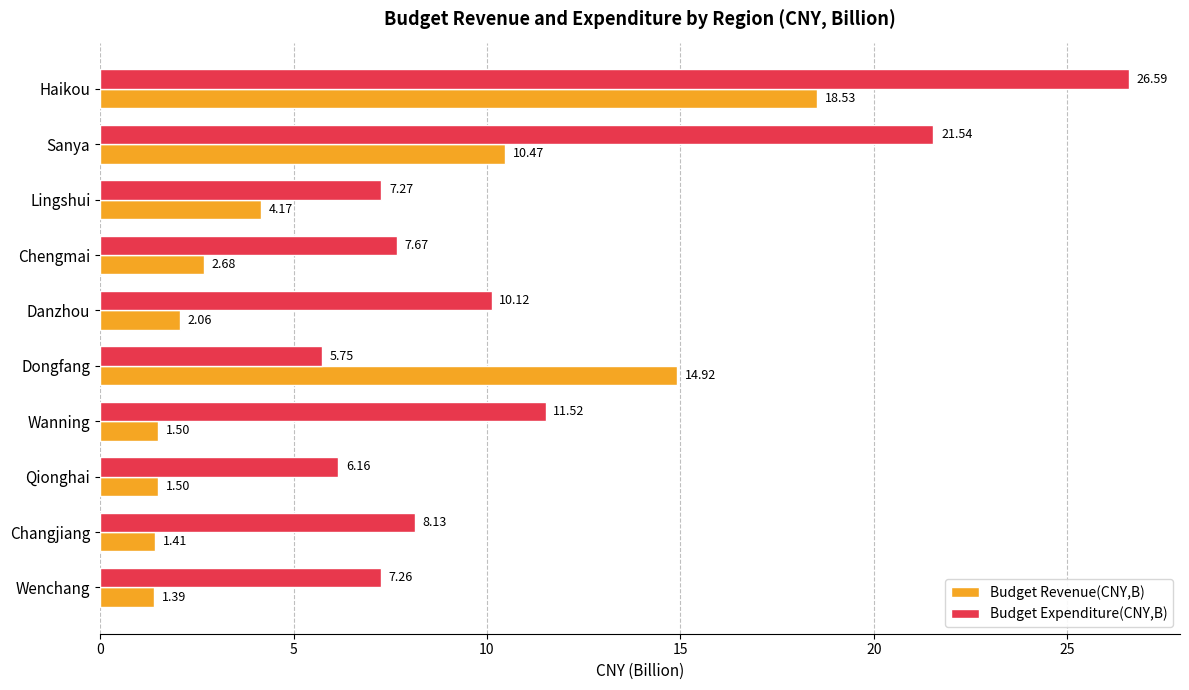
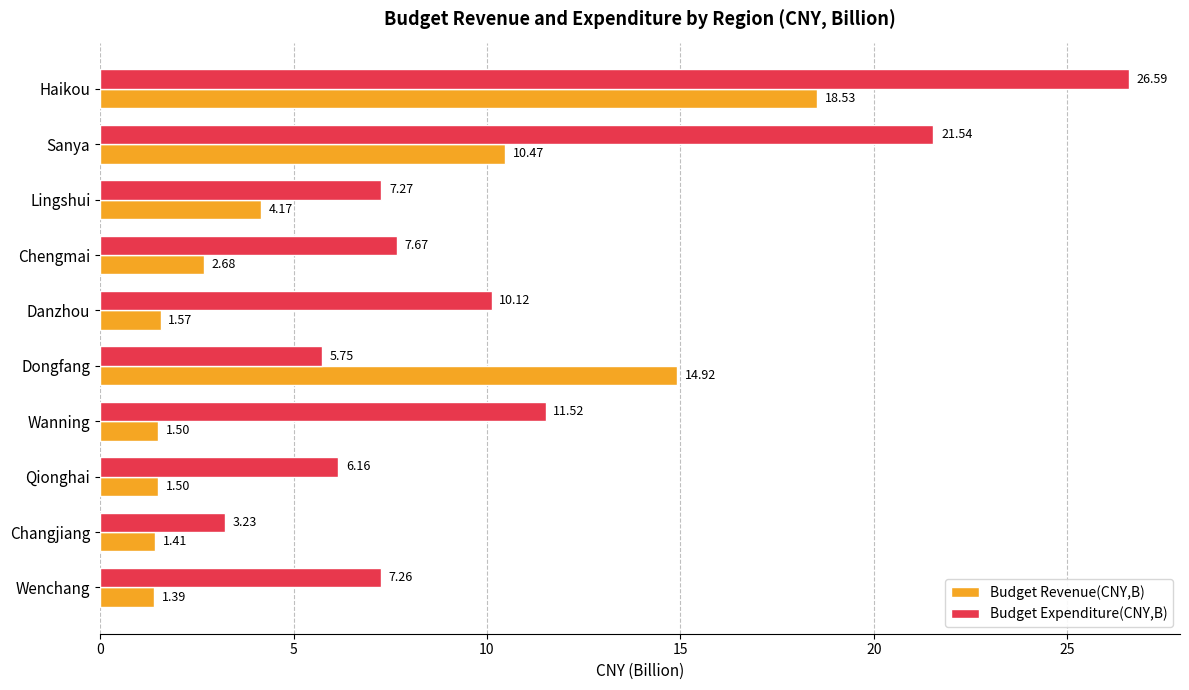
Budget Revenue(CNY,B), Danzhou: 2.06 -> 1.57
Budget Expenditure(CNY,B), Changjiang: 8.13 -> 3.23
